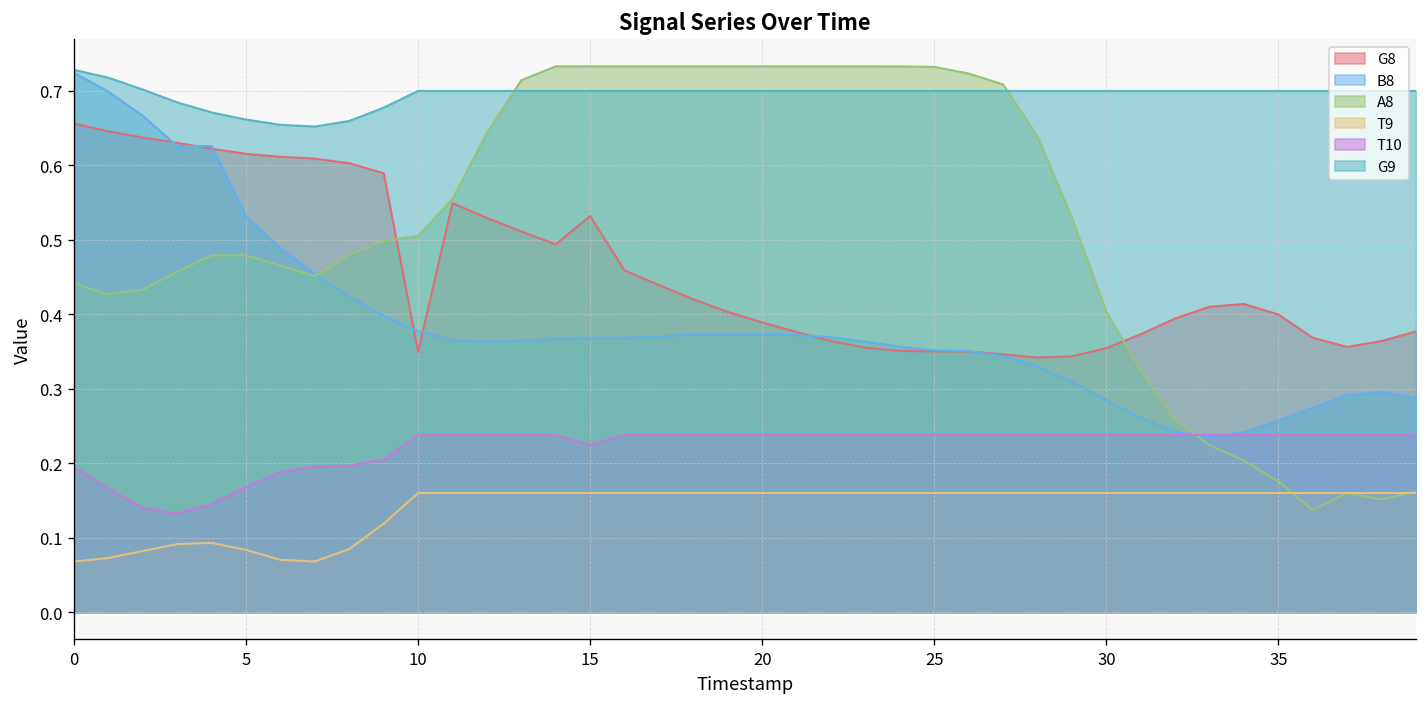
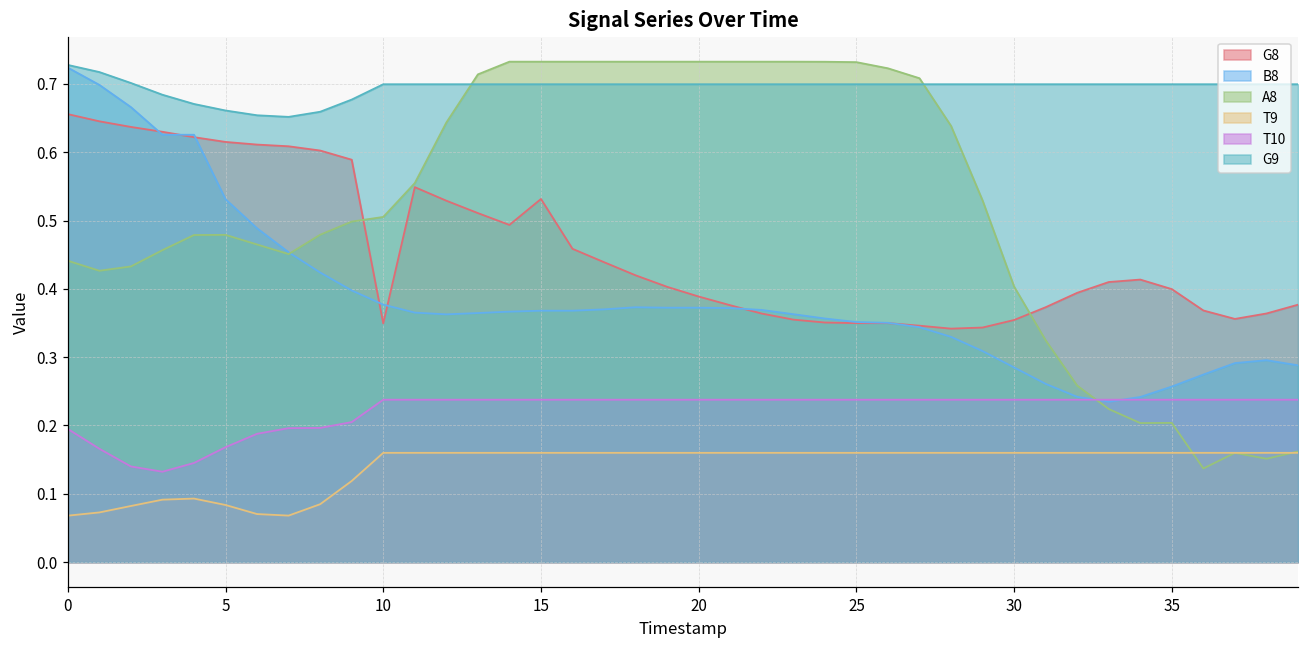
T10, 15: 0.22 -> 0.24
A8, 35: 0.18 -> 0.20
